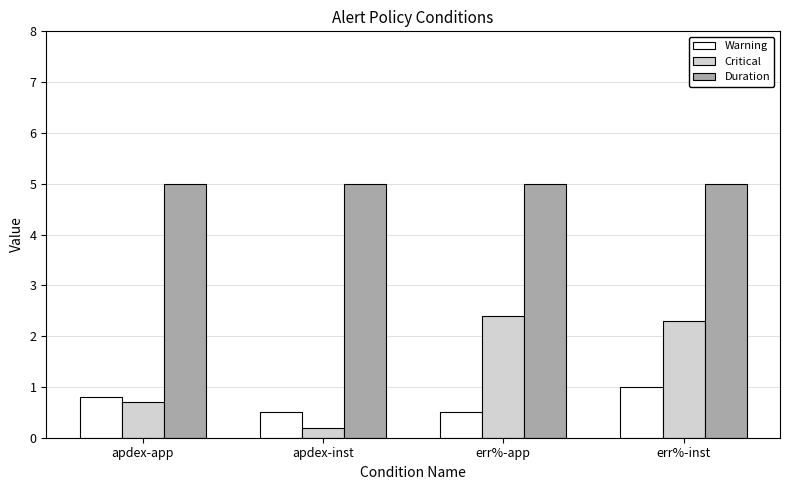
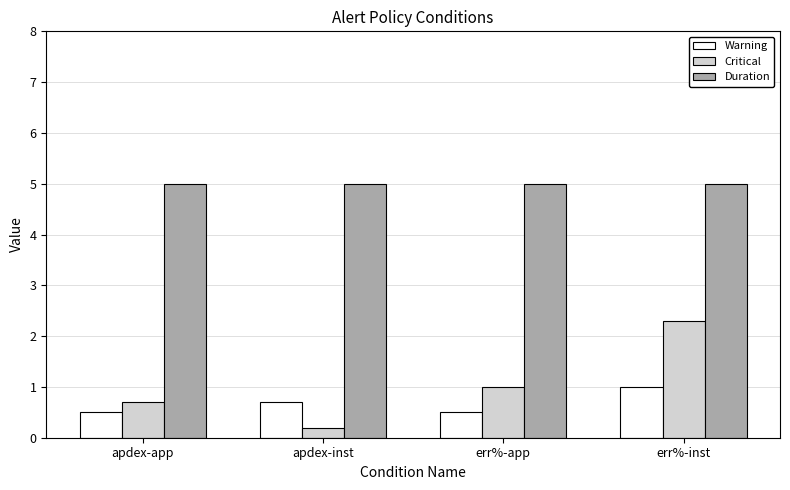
Warning, apdex-app: 0.8 -> 0.5
Warning, apdex-inst: 0.5 -> 0.7
Critical, err%-app: 2.4 -> 1.0
